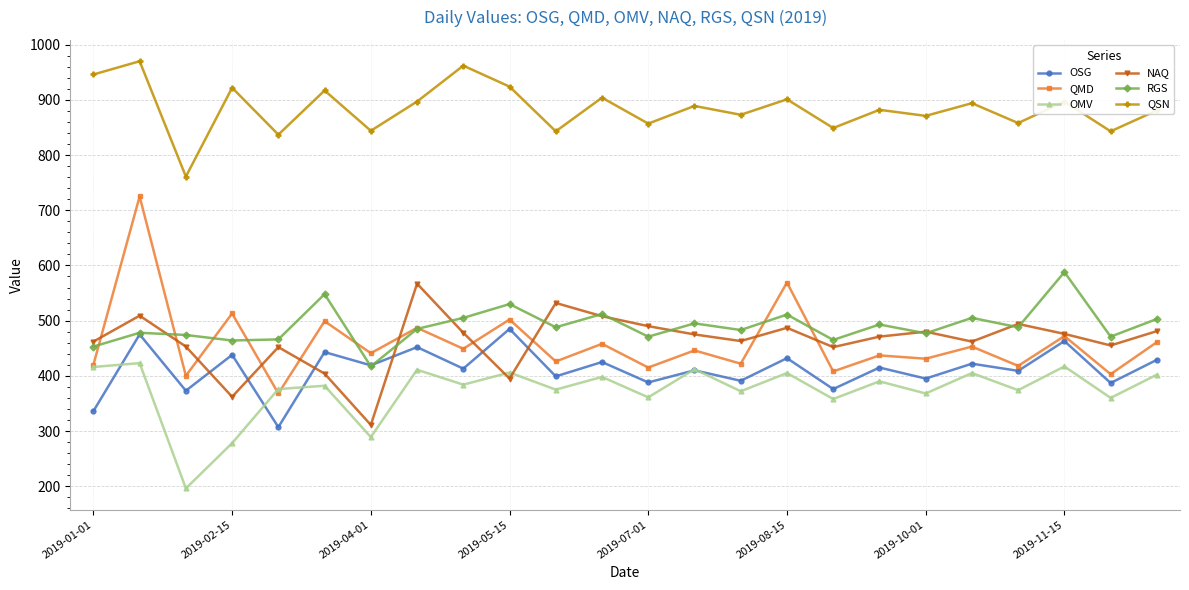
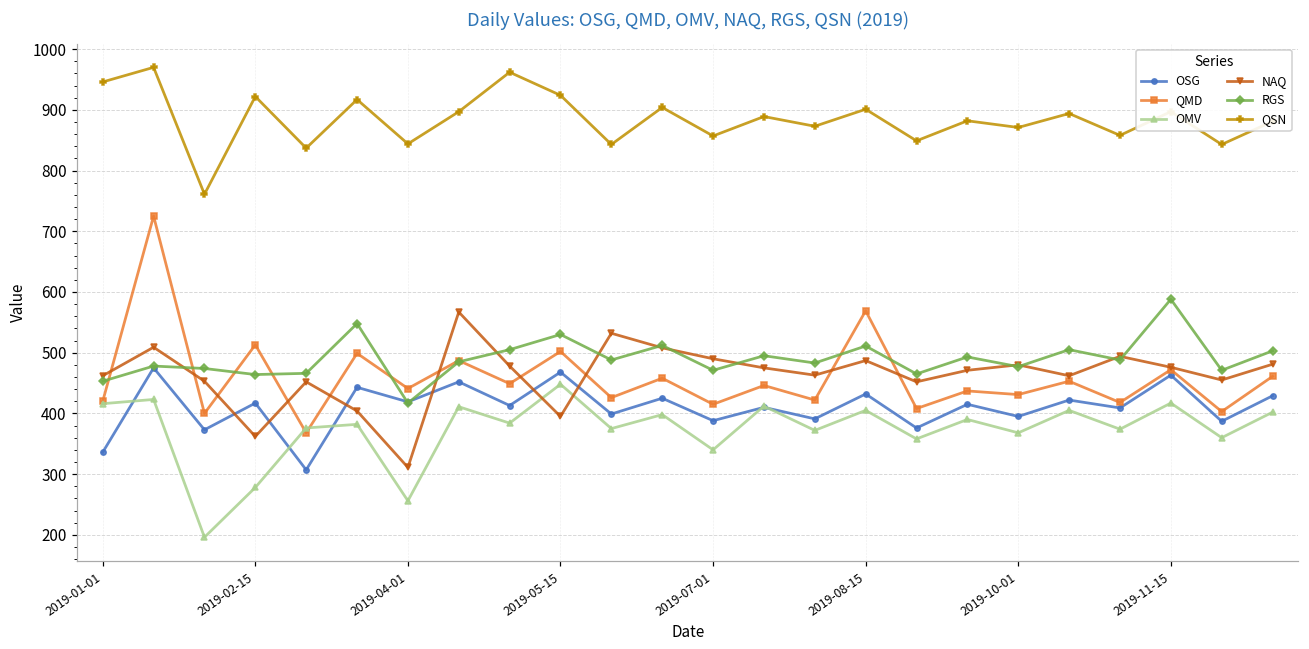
OSG, 2019-02-15: 440 -> 420
OMV, 2019-04-01: 290 -> 260
OSG, 2019-05-15: 490 -> 470
OMV, 2019-05-15: 410 -> 450
OMV, 2019-07-01: 360 -> 340
